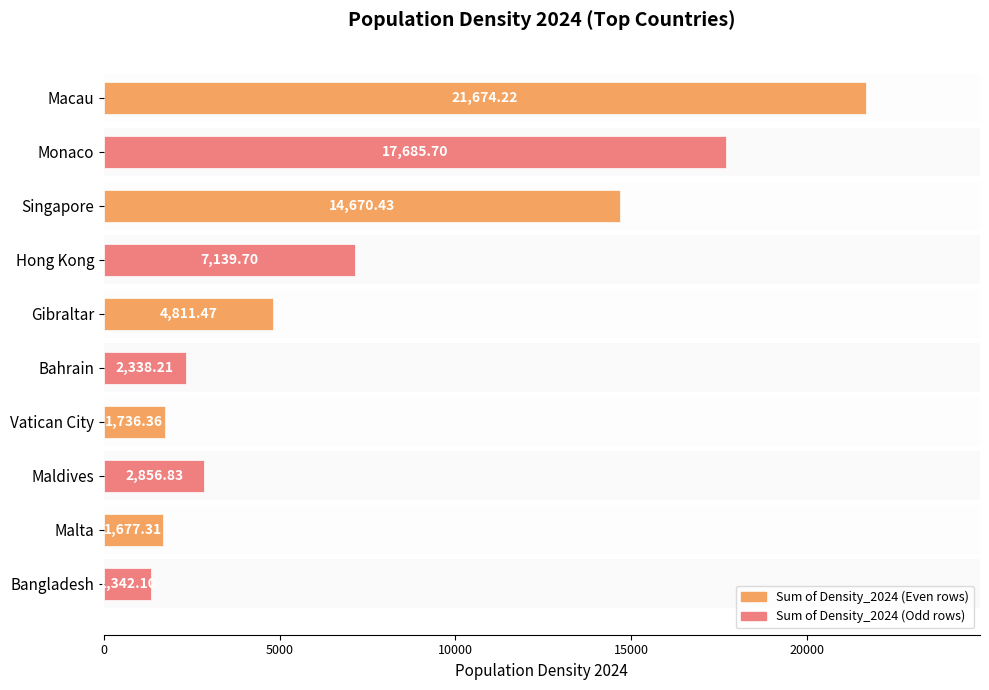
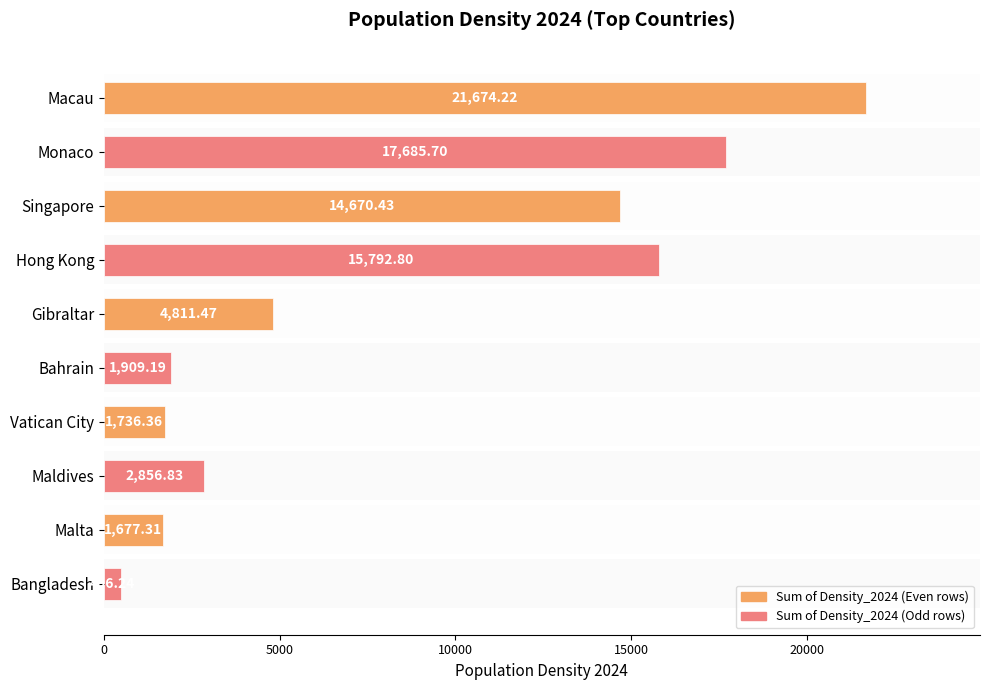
Hong Kong: 7,139.70 -> 15,792.80
Bahrain: 2,338.21 -> 1,909.19
Bangladesh: 1300 -> 500
